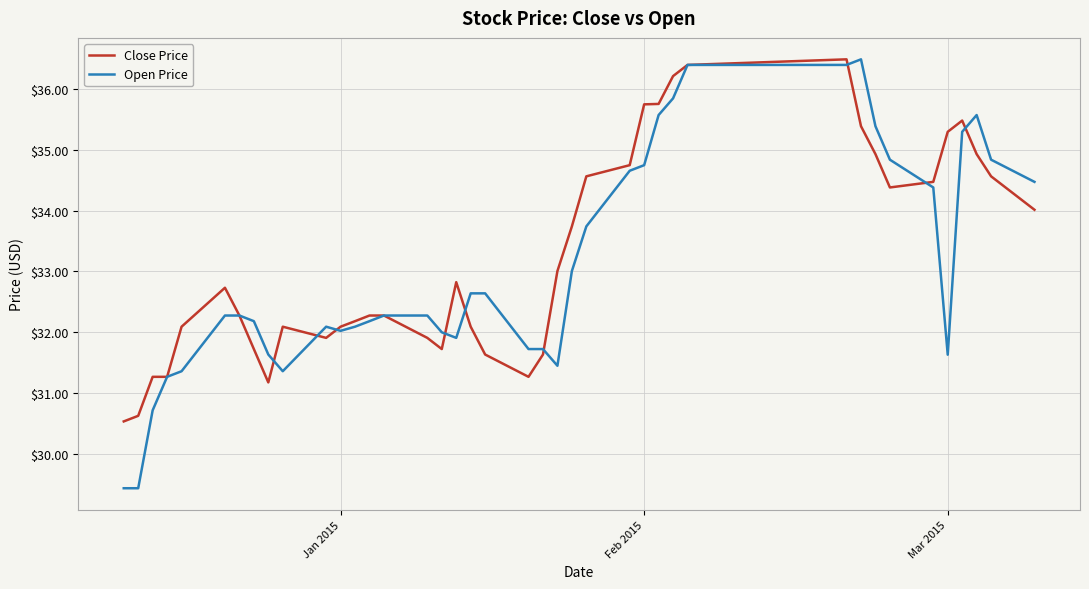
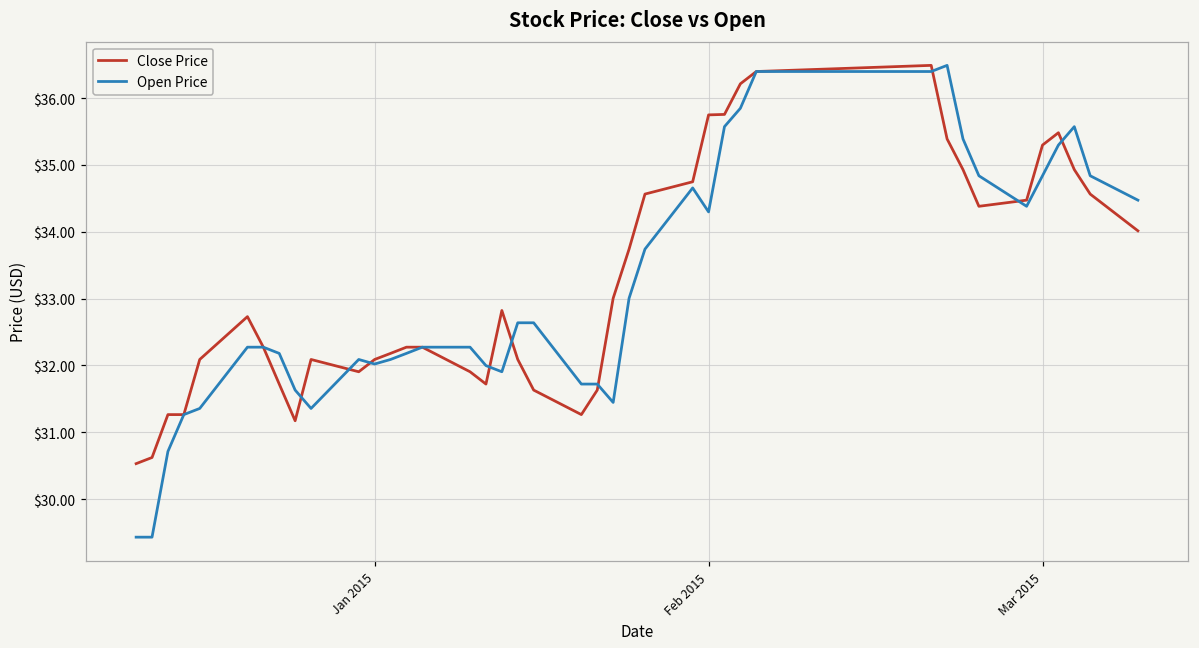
Open Price, Feb 2015: $34.7 -> $34.3
Open Price, Mar 2015: $31.6 -> $34.8
